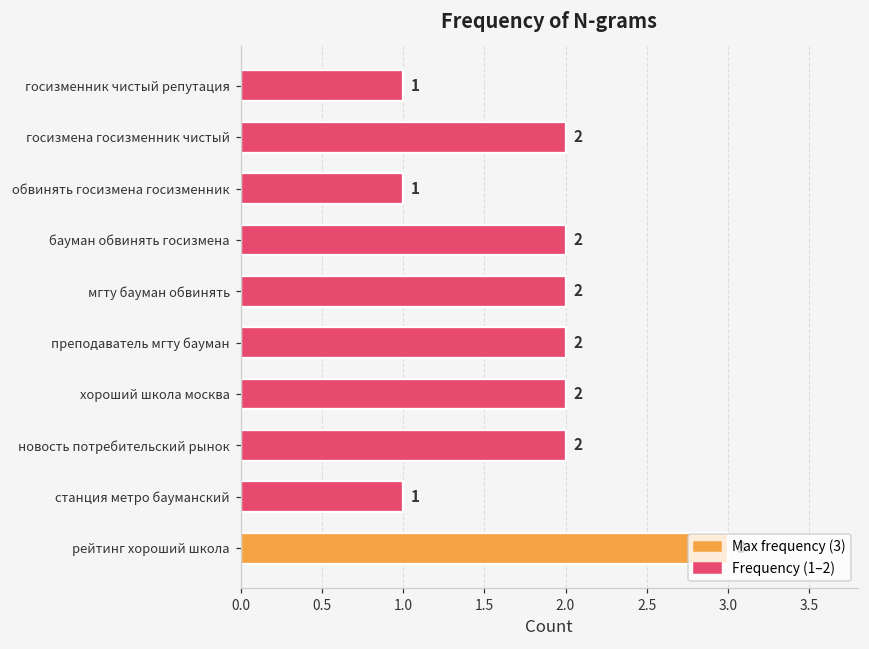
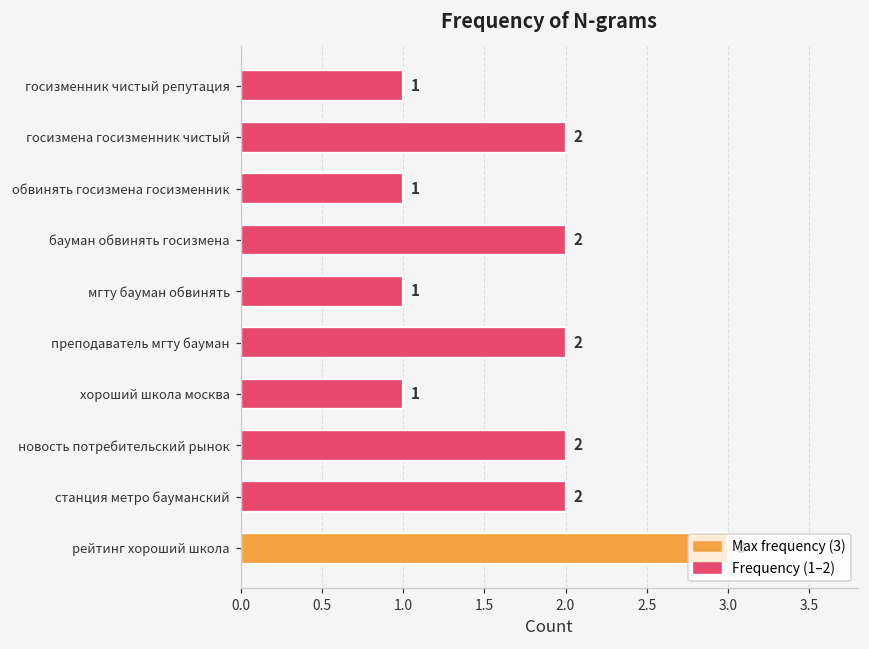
мгту бауман обвинять: 2 -> 1
хороший школа москва: 2 -> 1
станция метро бауманский: 1 -> 2
